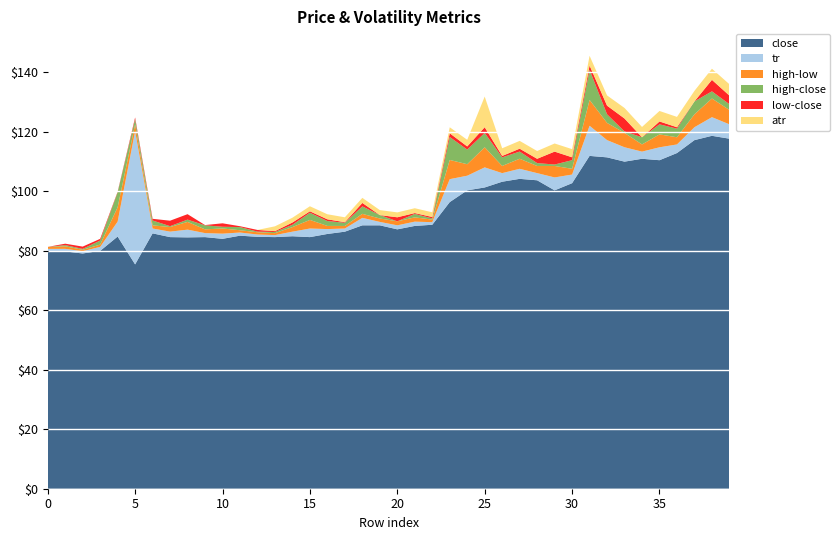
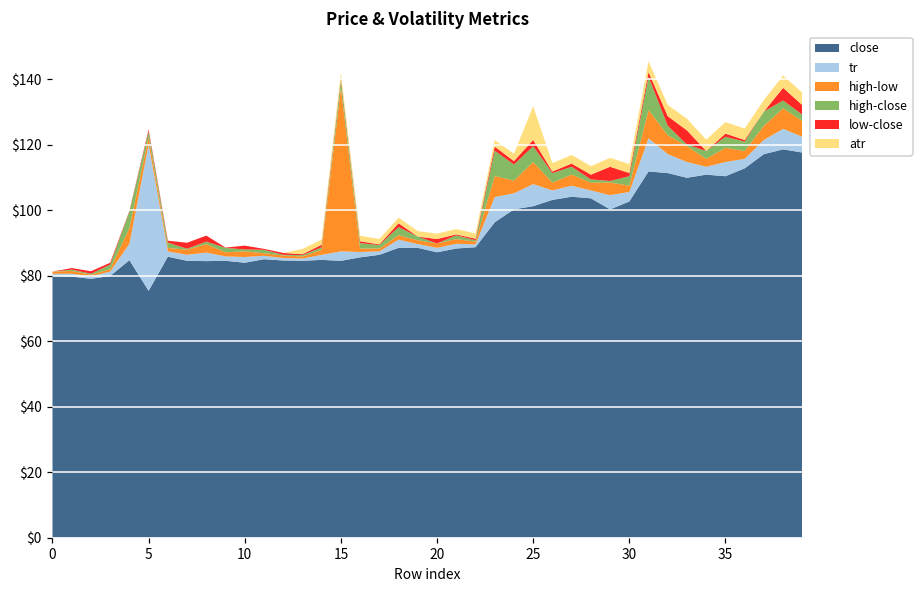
high-low, 15: $3 -> $50
